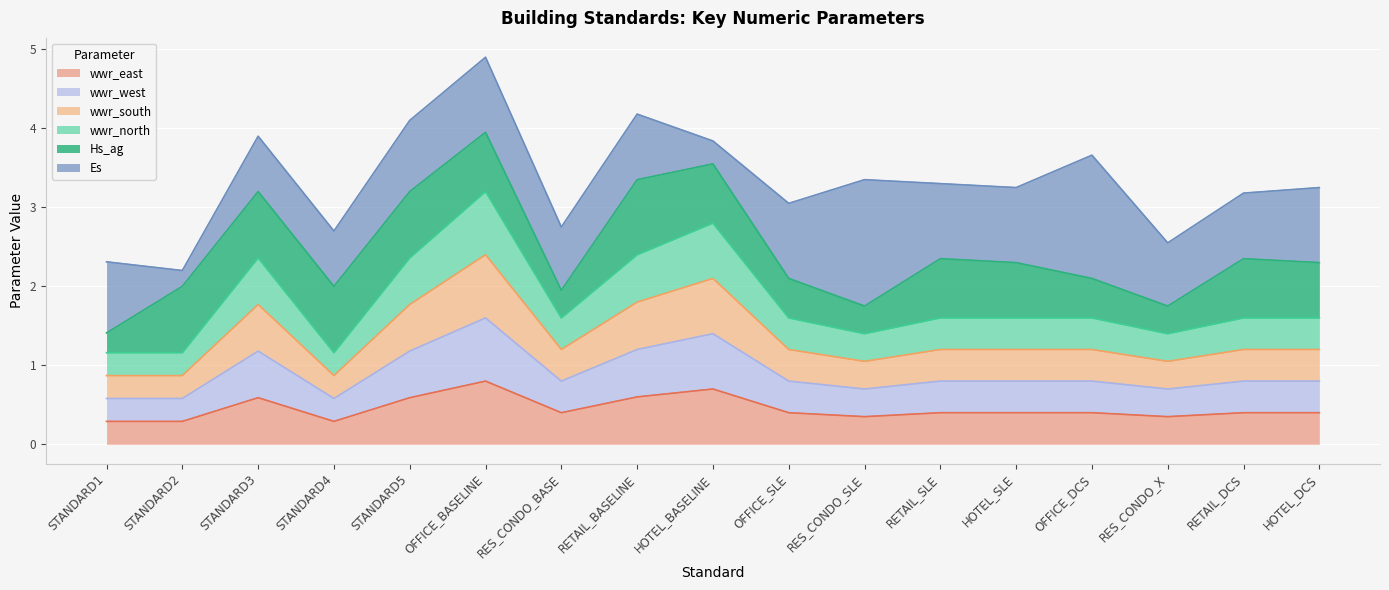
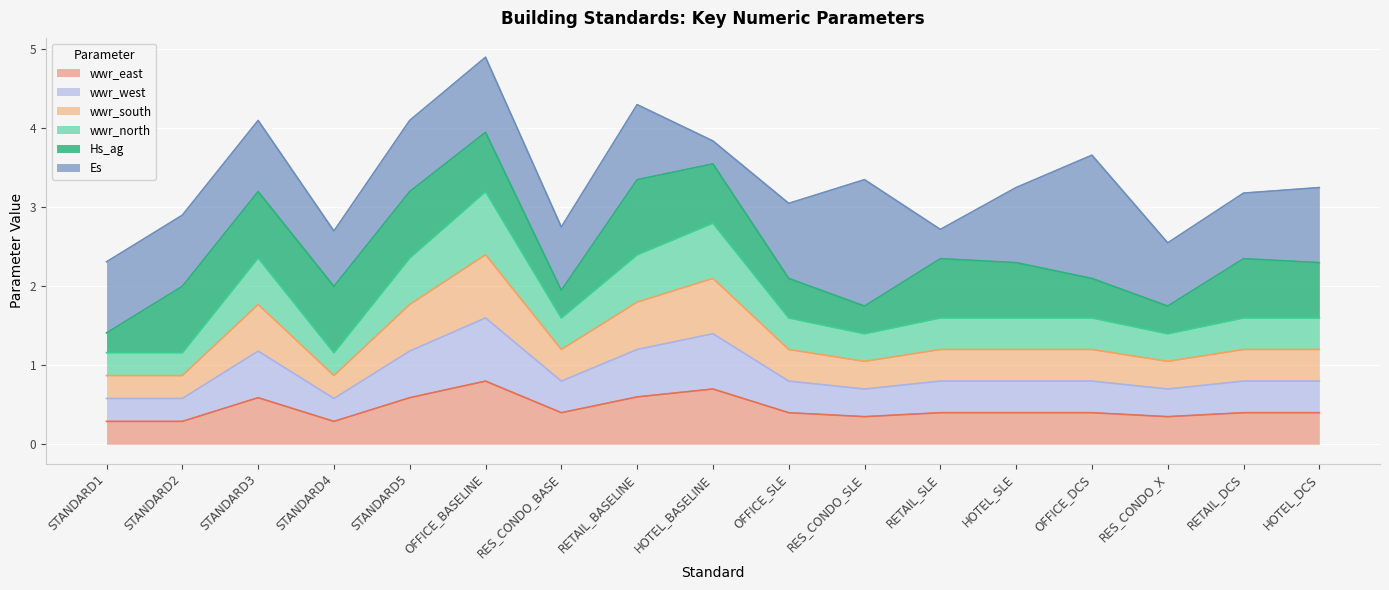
Es, STANDARD2: 0.2 -> 0.9
Es, STANDARD3: 0.7 -> 0.9
Es, RETAIL_BASELINE: 0.8 -> 1.0
Es, RETAIL_SLE: 0.9 -> 0.4
